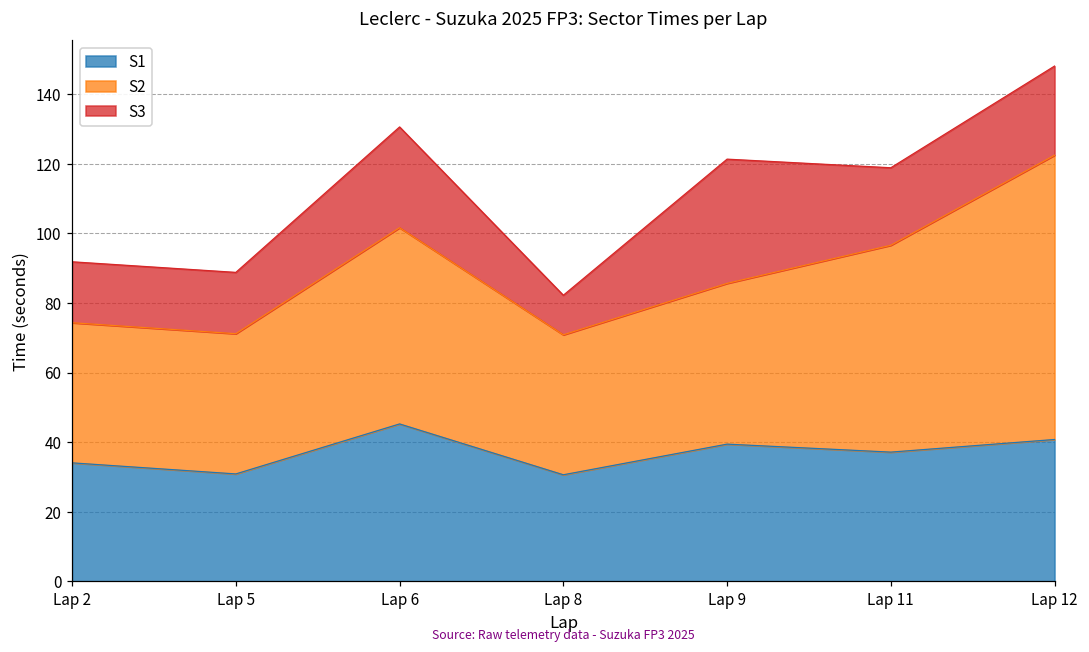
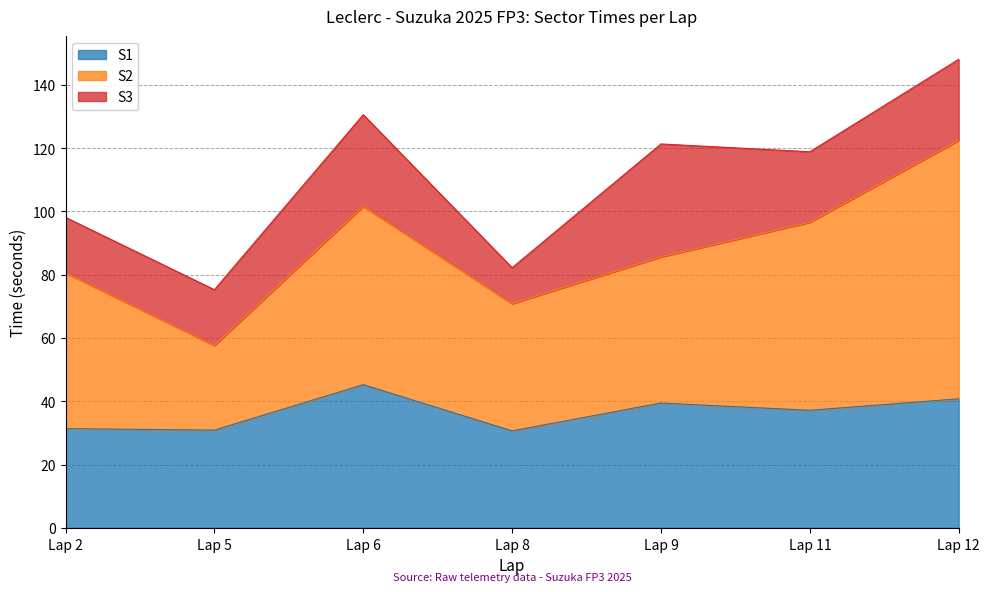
S1, Lap 2: 34 -> 31
S2, Lap 2: 40 -> 49
S2, Lap 5: 40 -> 27
